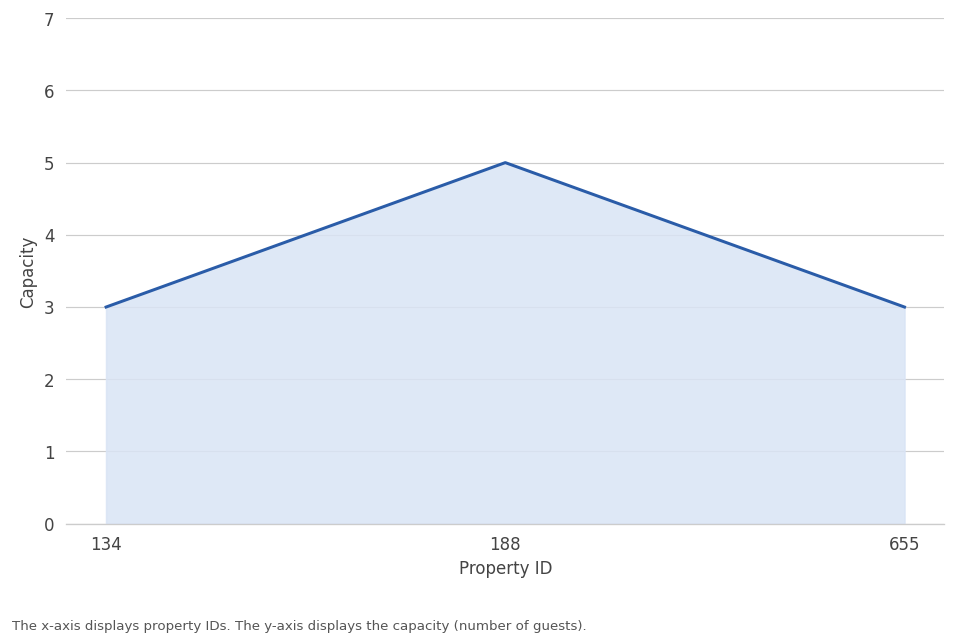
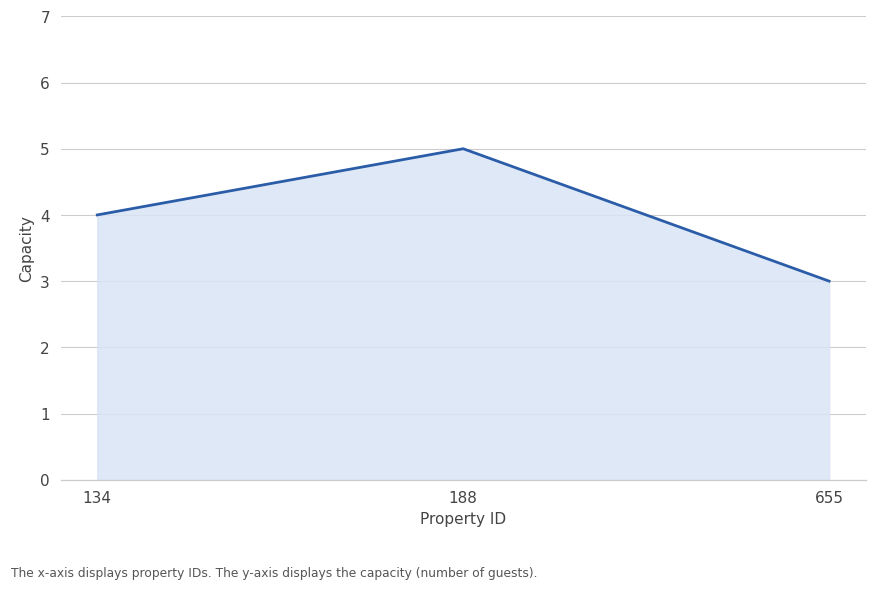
134: 3 -> 4
